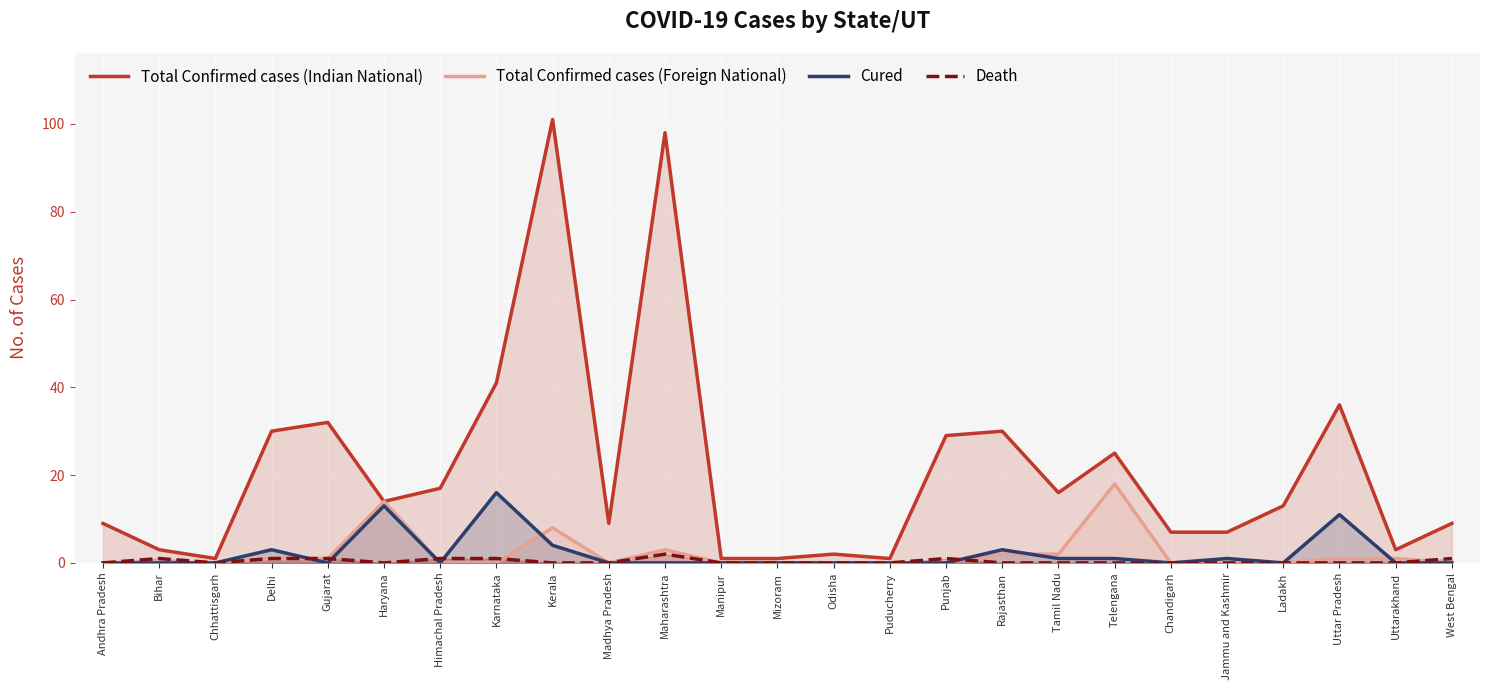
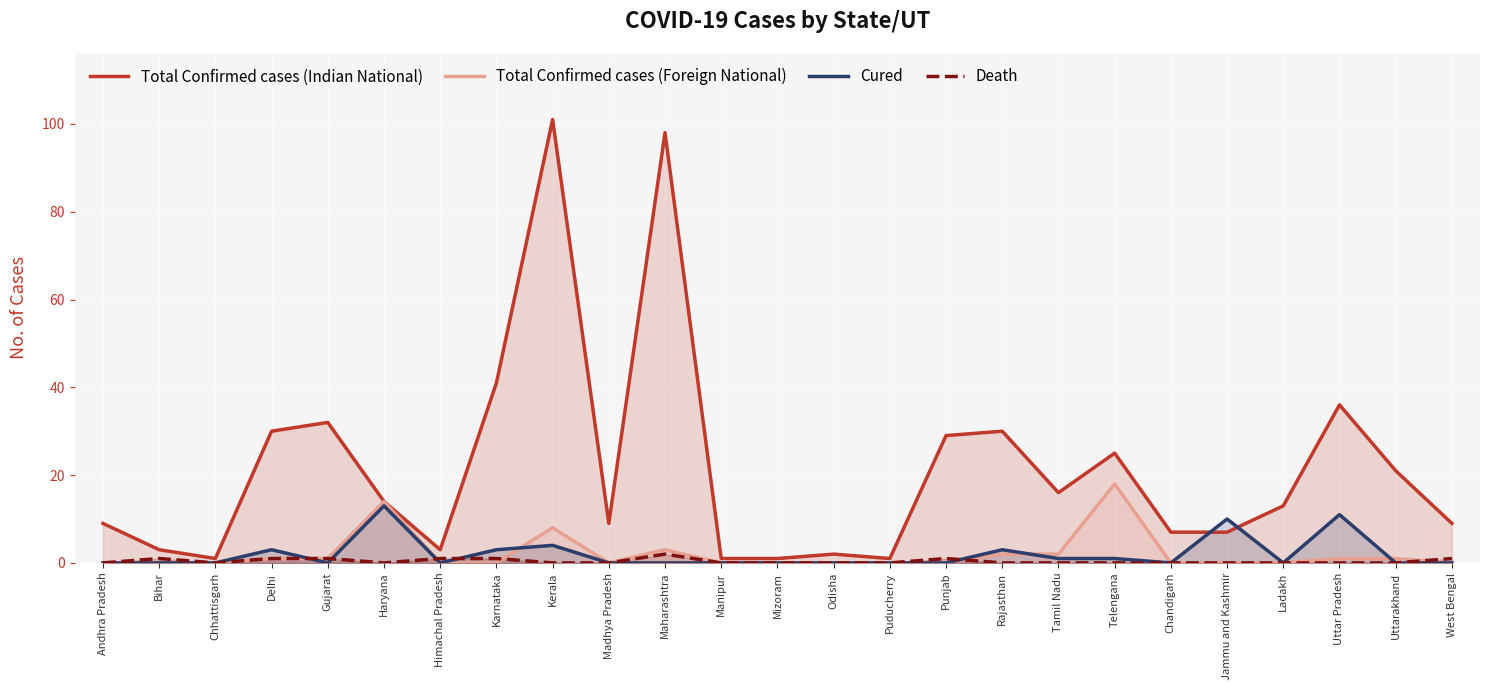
Total Confirmed cases (Indian National), Himachal Pradesh: 17 -> 3
Cured, Karnataka: 16 -> 3
Cured, Jammu and Kashmir: 1 -> 10
Total Confirmed cases (Indian National), Uttarakhand: 3 -> 21
